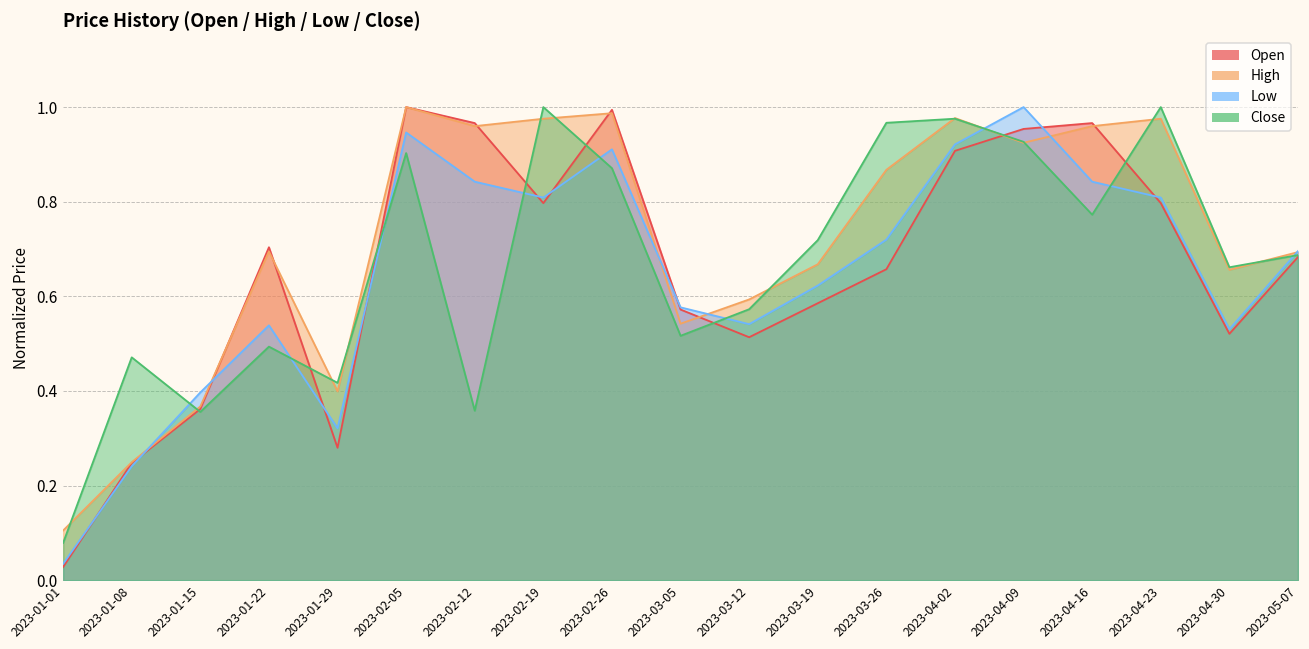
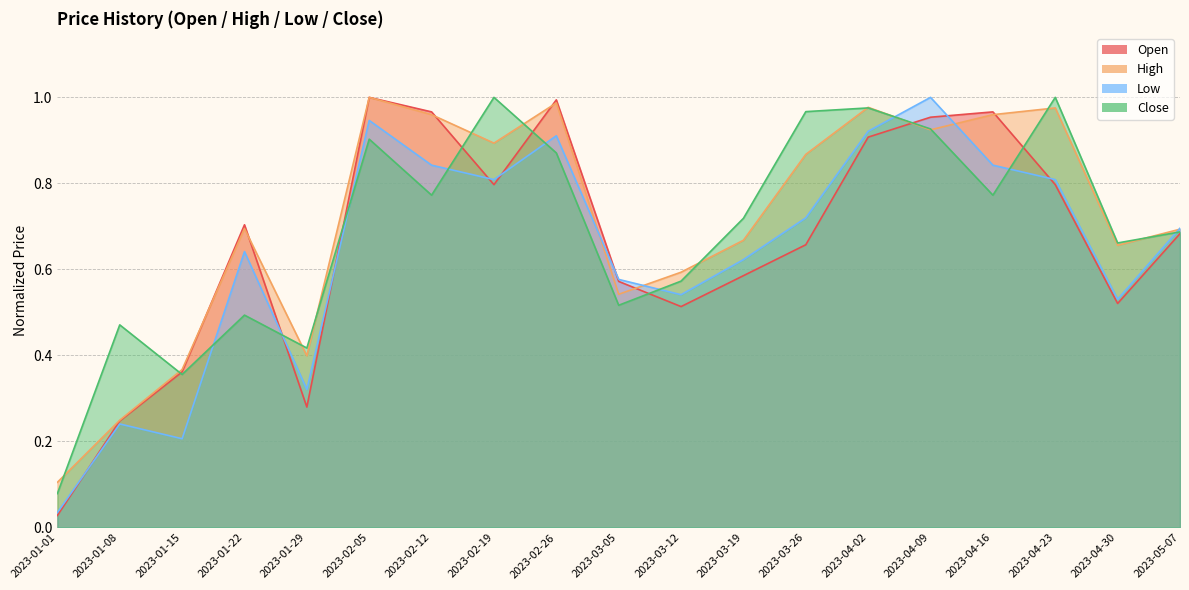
Low, 2023-01-15: 0.40 -> 0.21
Low, 2023-01-22: 0.54 -> 0.64
Close, 2023-02-12: 0.36 -> 0.77
High, 2023-02-19: 0.98 -> 0.89
